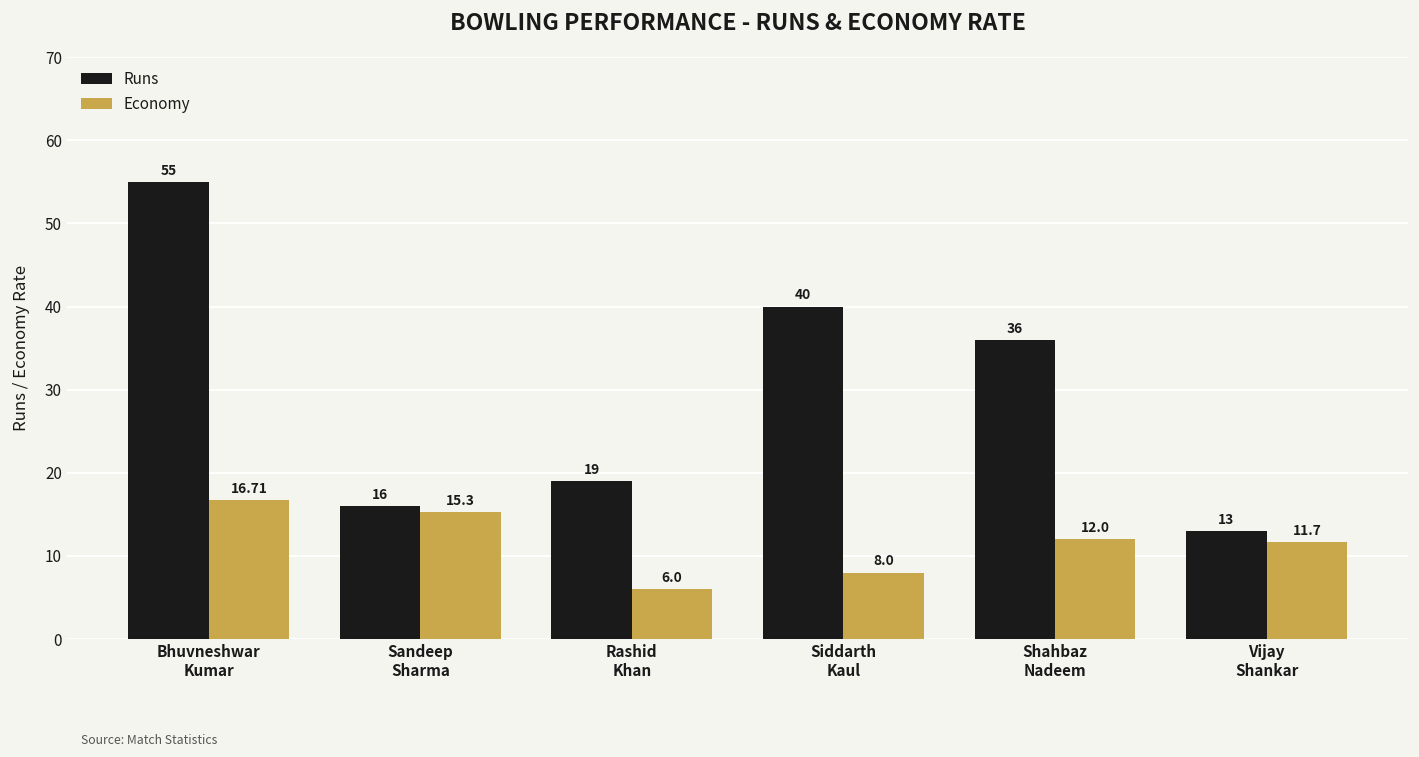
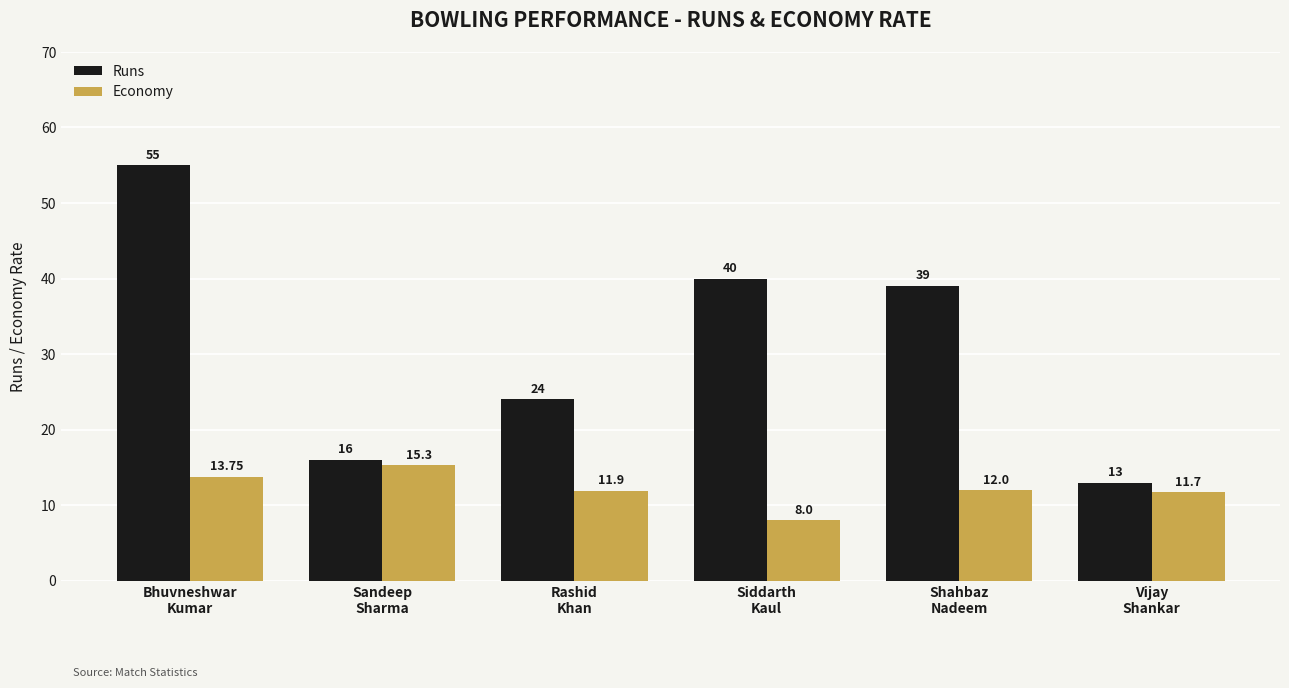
Economy, Bhuvneshwar Kumar: 16.71 -> 13.75
Runs, Rashid Khan: 19 -> 24
Economy, Rashid Khan: 6.0 -> 11.9
Runs, Shahbaz Nadeem: 36 -> 39
